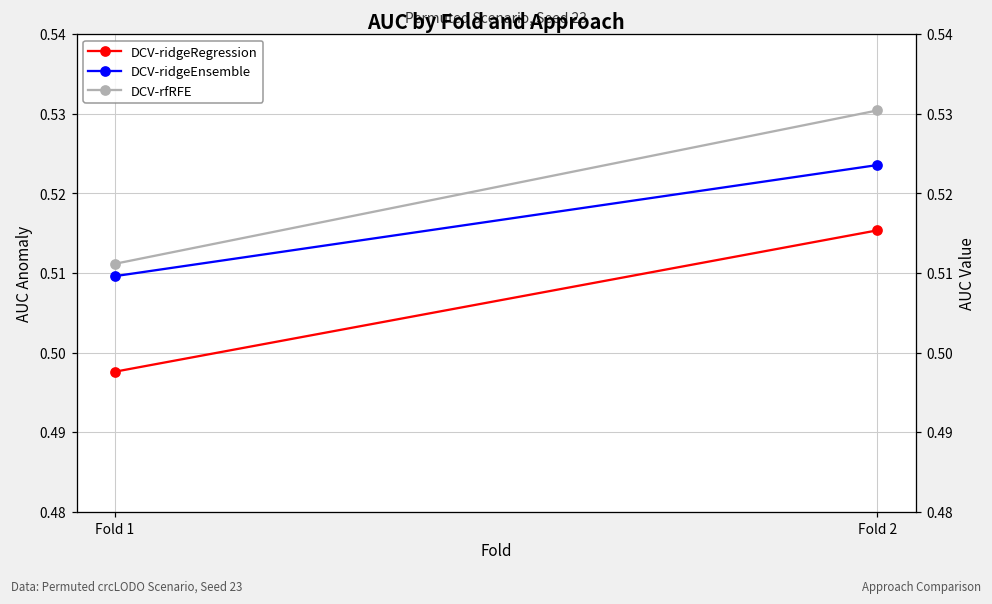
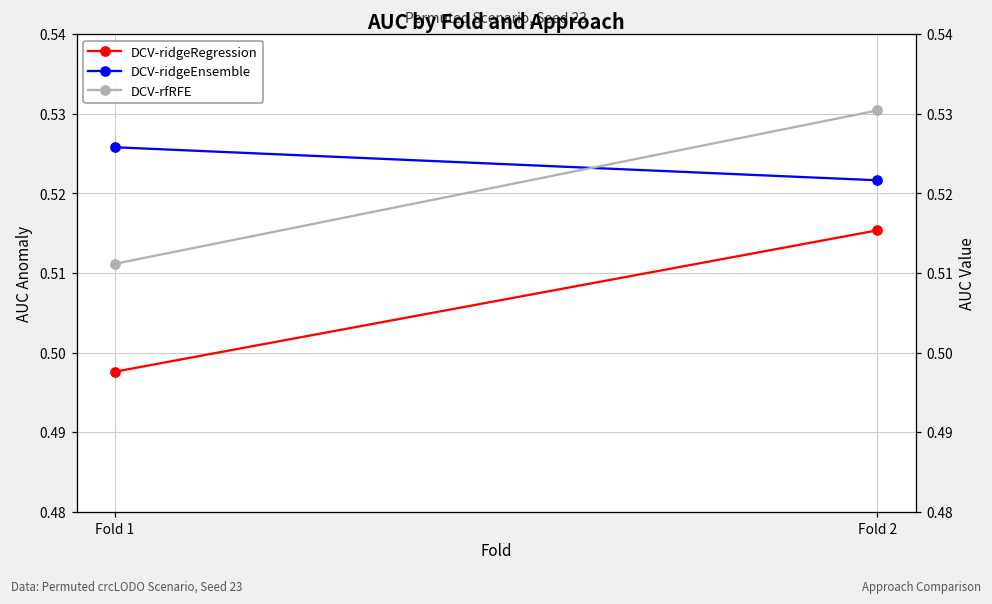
DCV-ridgeEnsemble, Fold 1: 0.510 -> 0.526
DCV-ridgeEnsemble, Fold 2: 0.524 -> 0.522
